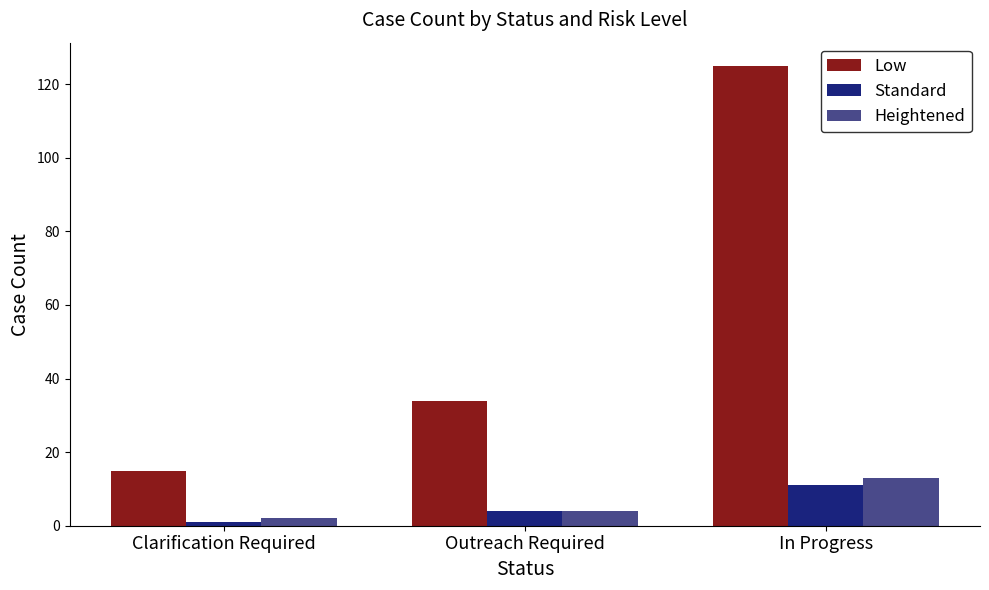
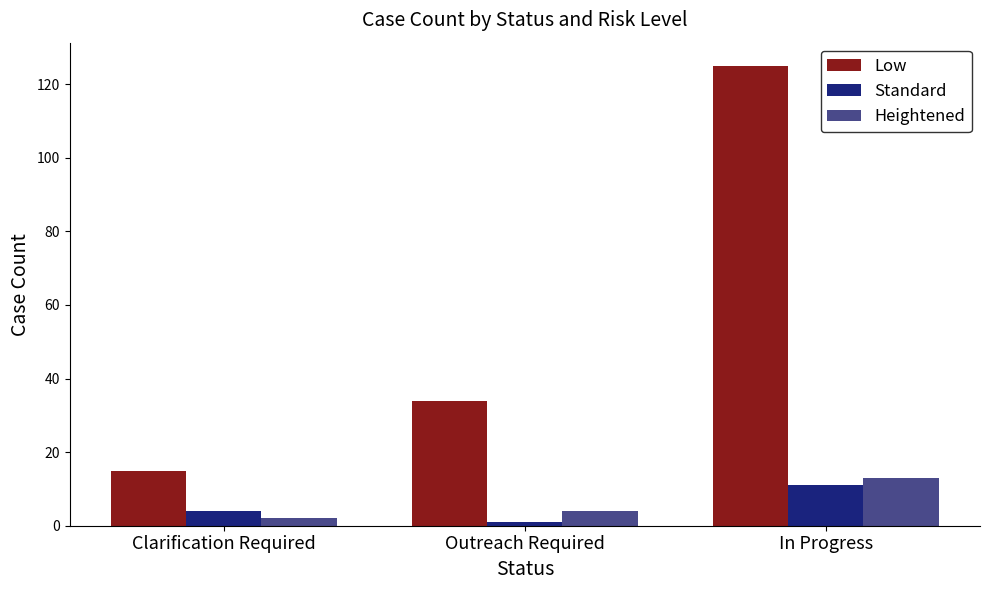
Standard, Clarification Required: 1 -> 4
Standard, Outreach Required: 4 -> 1
